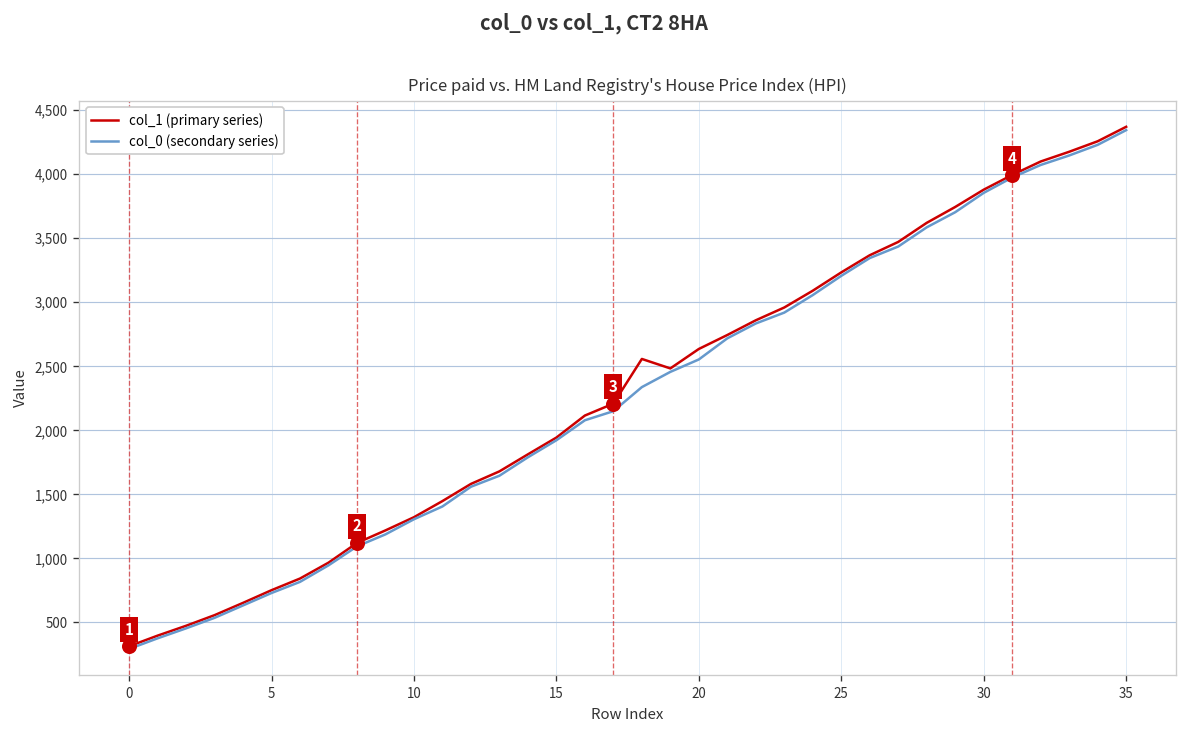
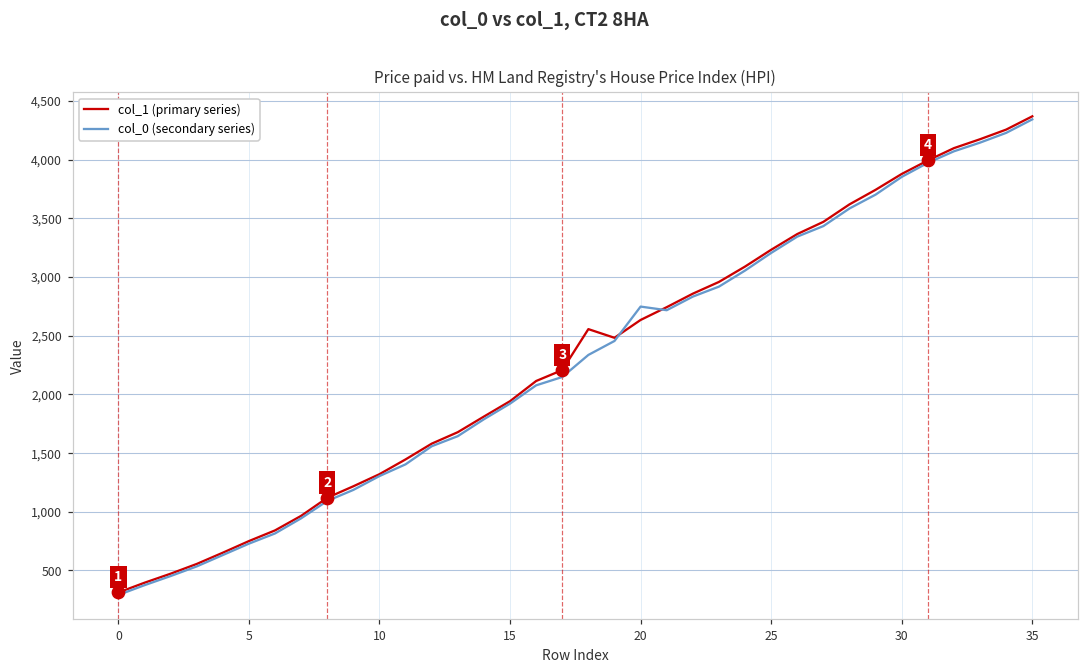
col_0 (secondary series), 20: 2,550 -> 2,750
